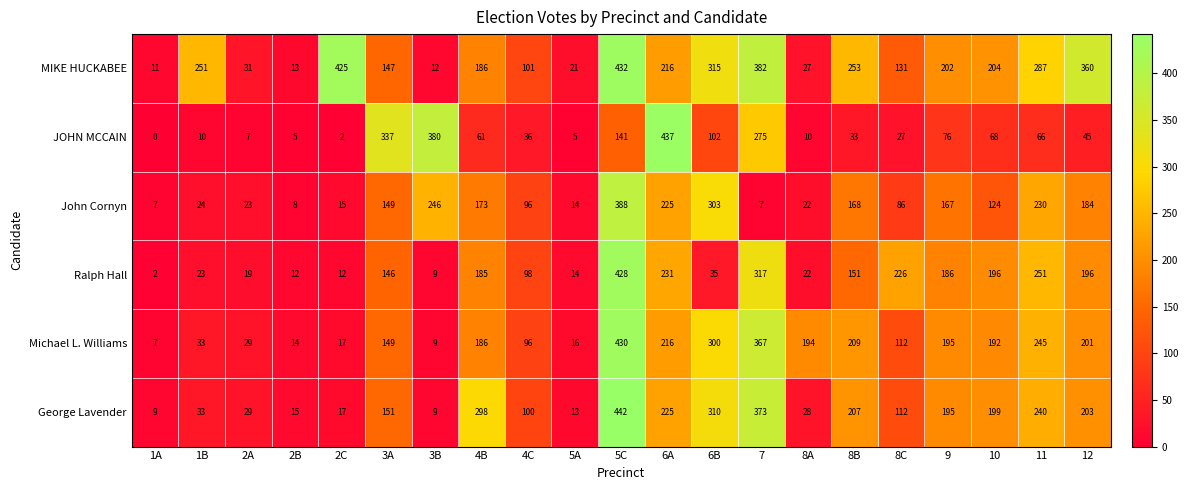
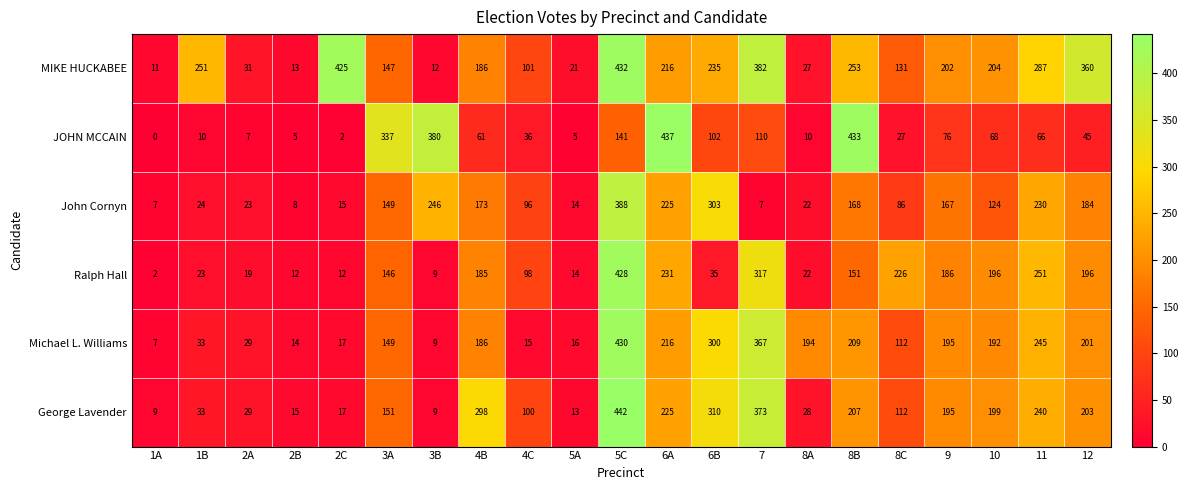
MIKE HUCKABEE, 6B: 315 -> 235
JOHN MCCAIN, 7: 275 -> 110
JOHN MCCAIN, 8B: 33 -> 433
Michael L. Williams, 4C: 96 -> 15
